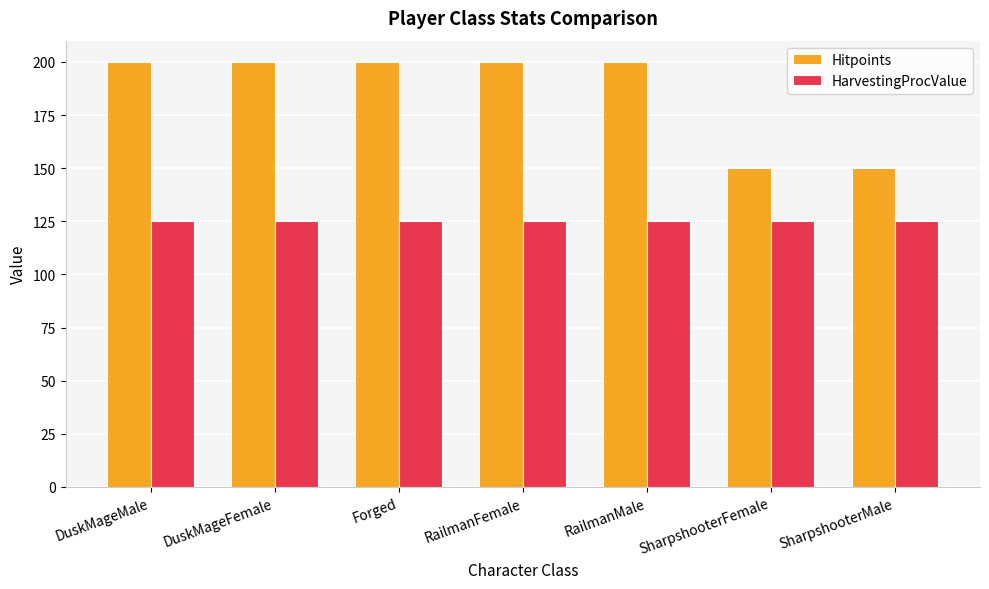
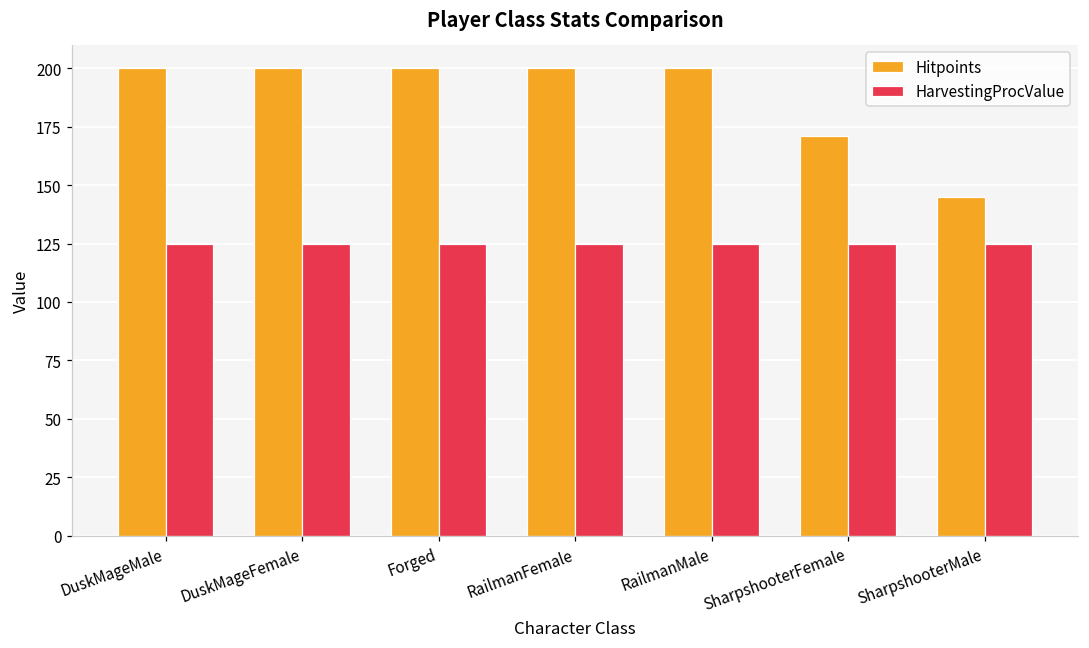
Hitpoints, SharpshooterFemale: 150 -> 171
Hitpoints, SharpshooterMale: 150 -> 145
